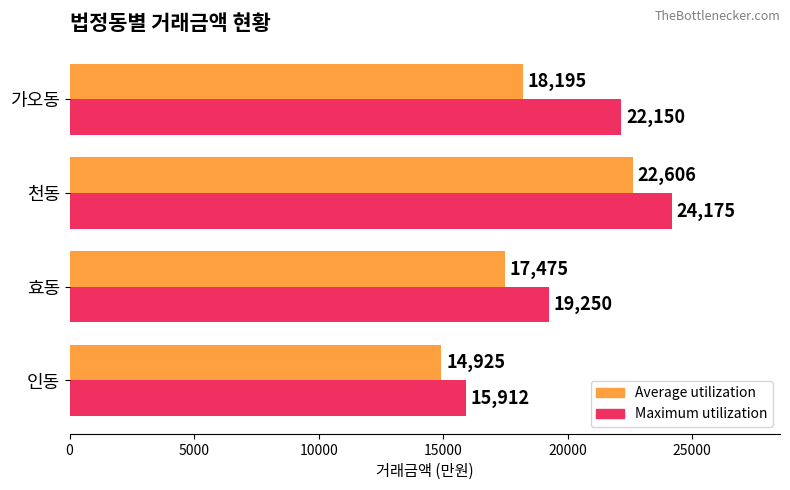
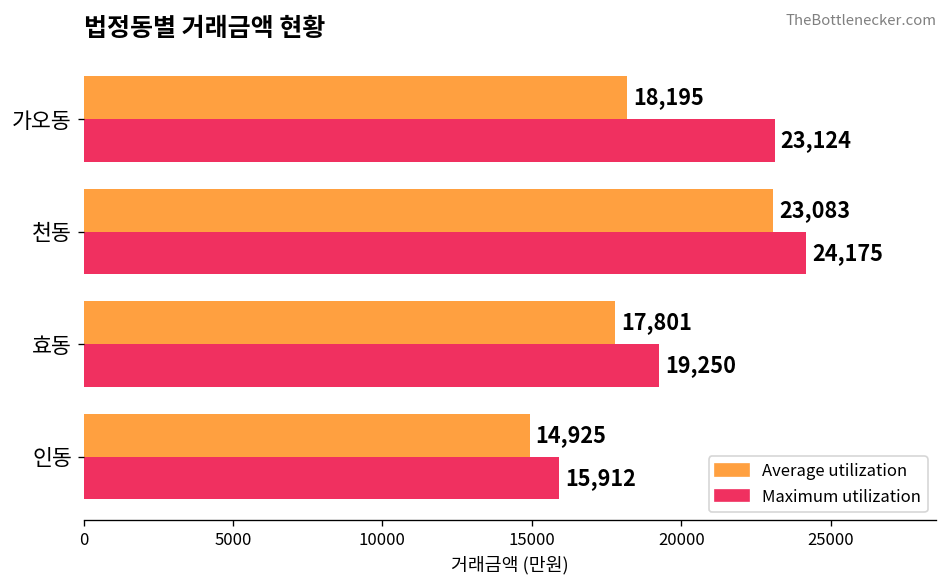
Maximum utilization, 가오동: 22,150 -> 23,124
Average utilization, 천동: 22,606 -> 23,083
Average utilization, 효동: 17,475 -> 17,801
